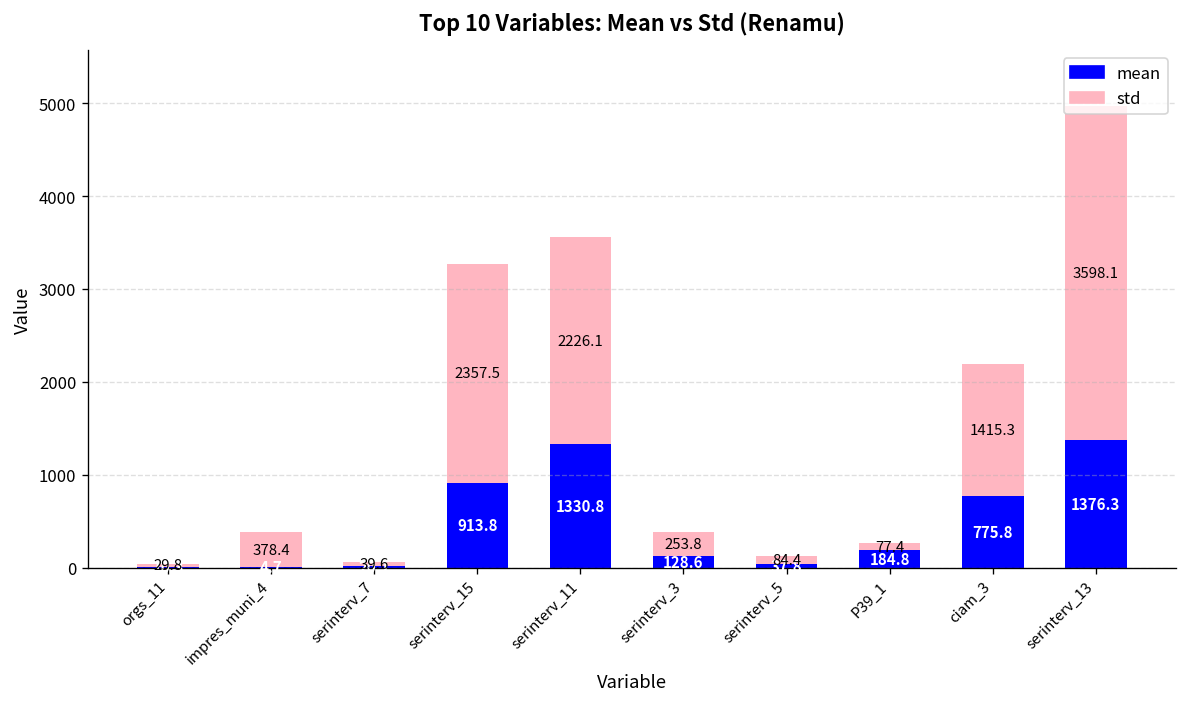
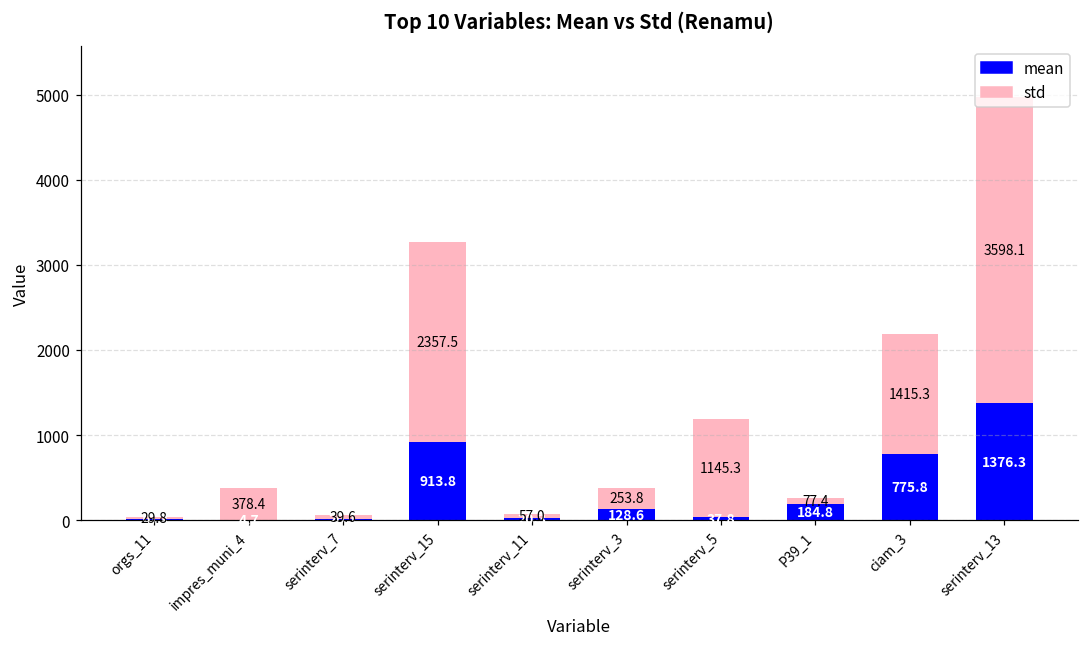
mean, serinterv_11: 1330.8 -> 20.3
std, serinterv_11: 2226.1 -> 57.0
std, serinterv_5: 84.4 -> 1145.3
